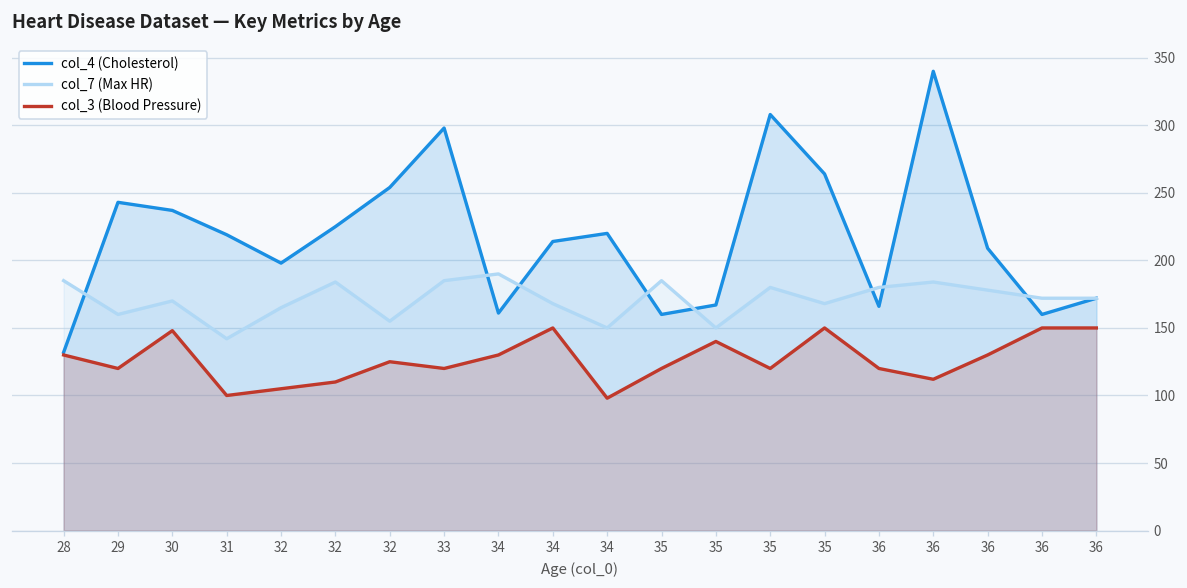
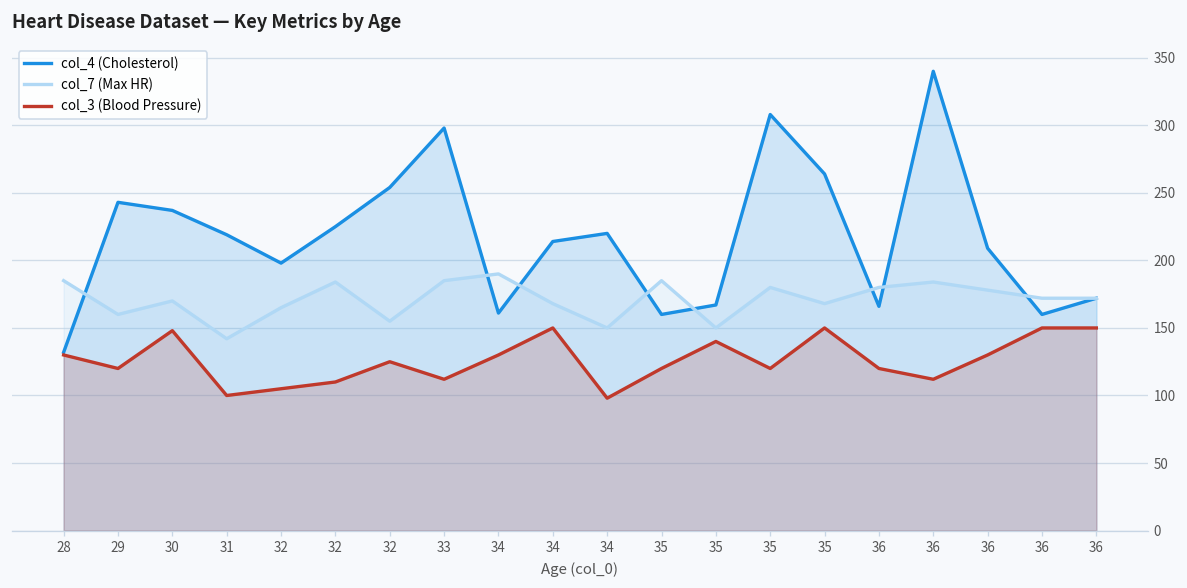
col_3 (Blood Pressure), 33: 120 -> 112
